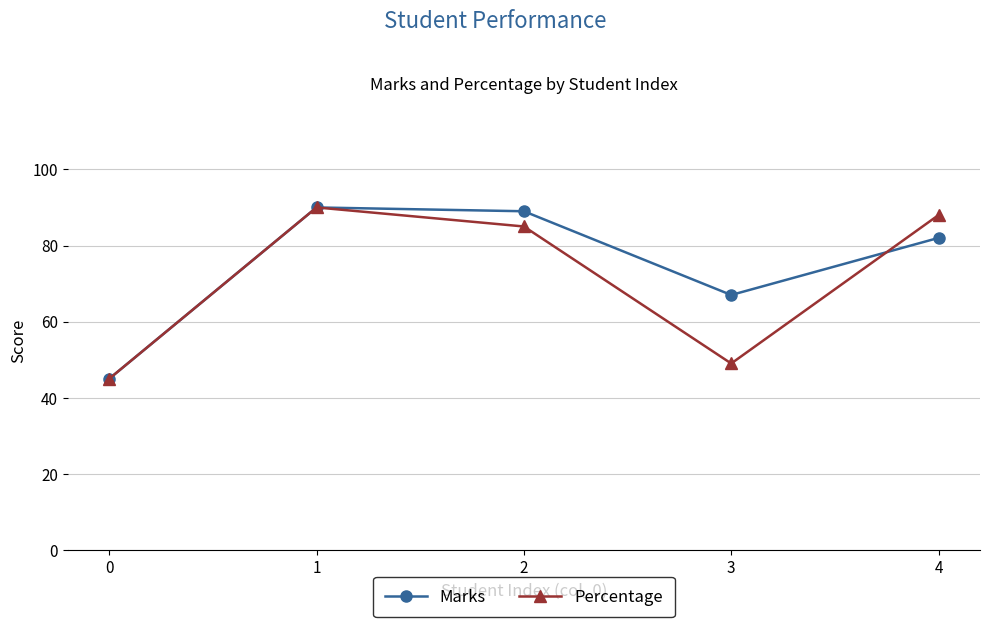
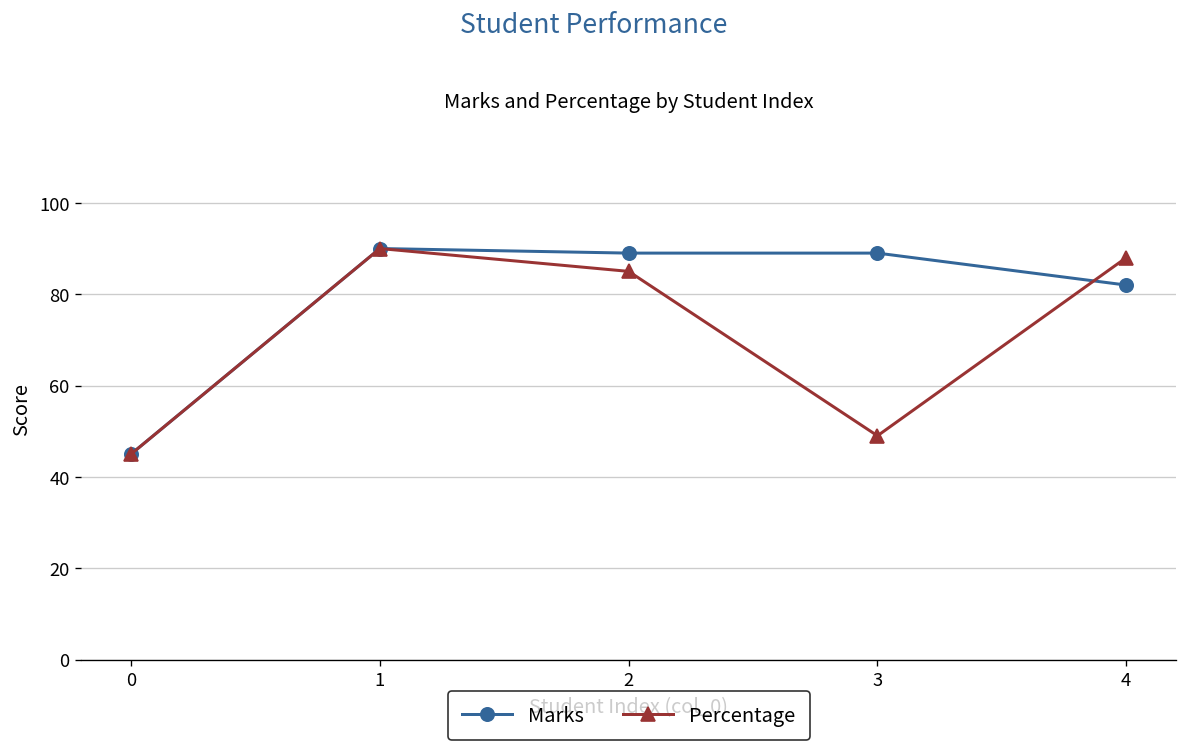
Marks, 3: 67 -> 89
